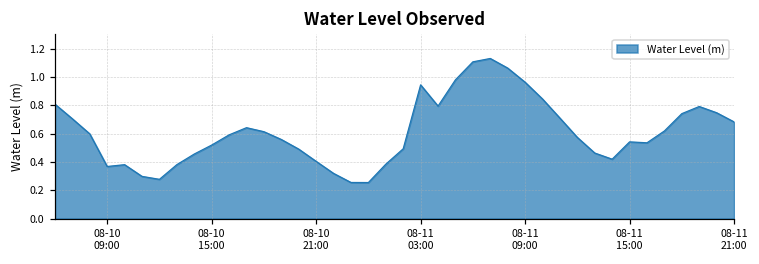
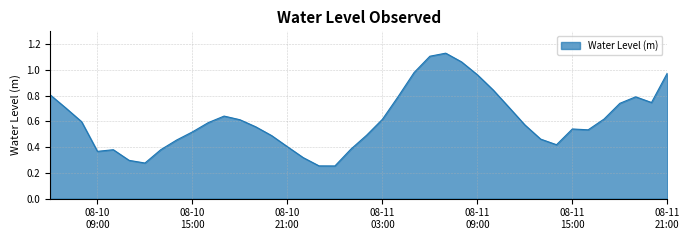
08-11 03:00: 0.94 -> 0.62
08-11 21:00: 0.68 -> 0.98
